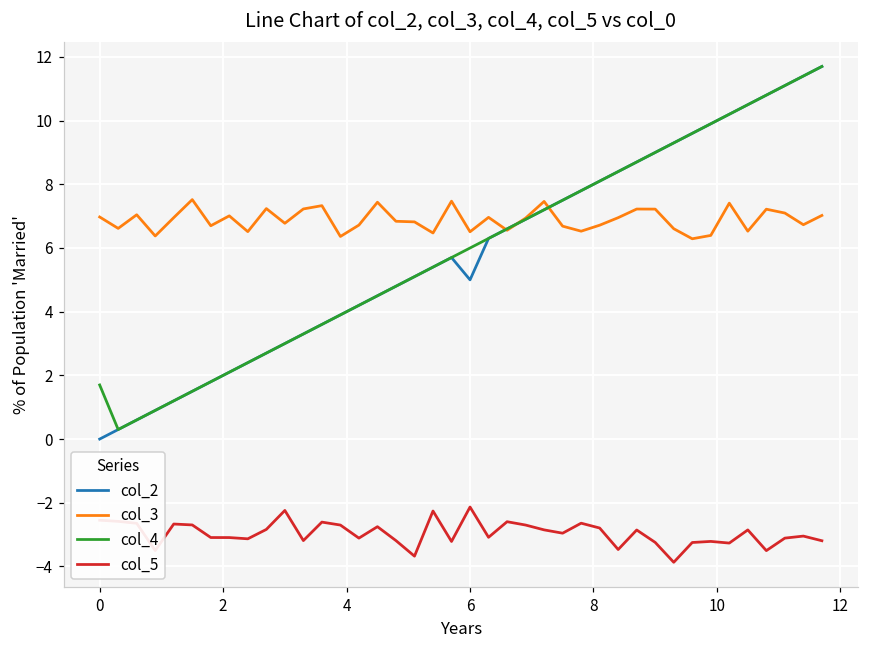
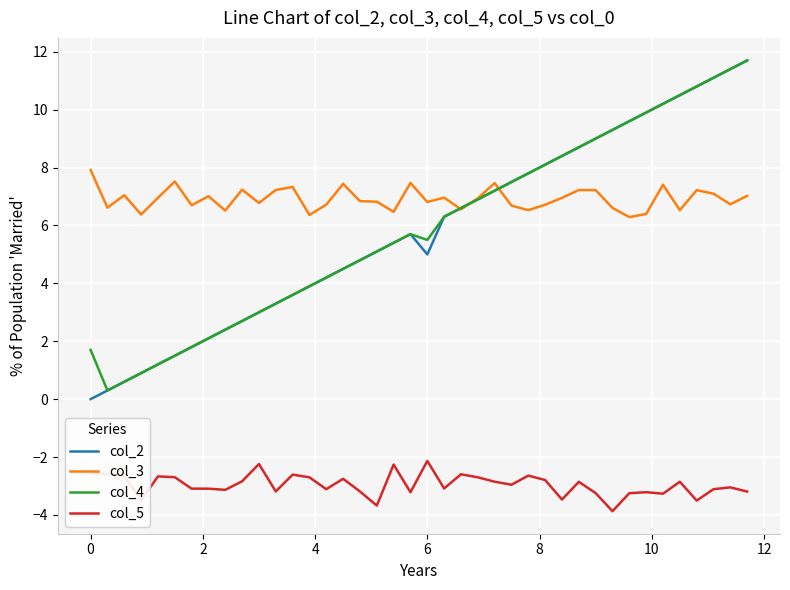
col_3, 0: 7.0 -> 7.9
col_3, 6: 6.5 -> 6.8
col_4, 6: 6.0 -> 5.5
